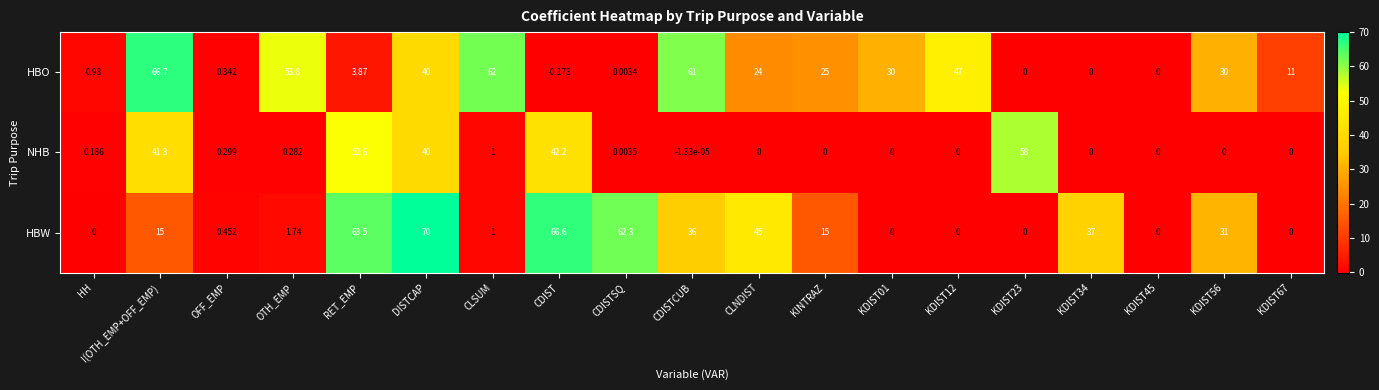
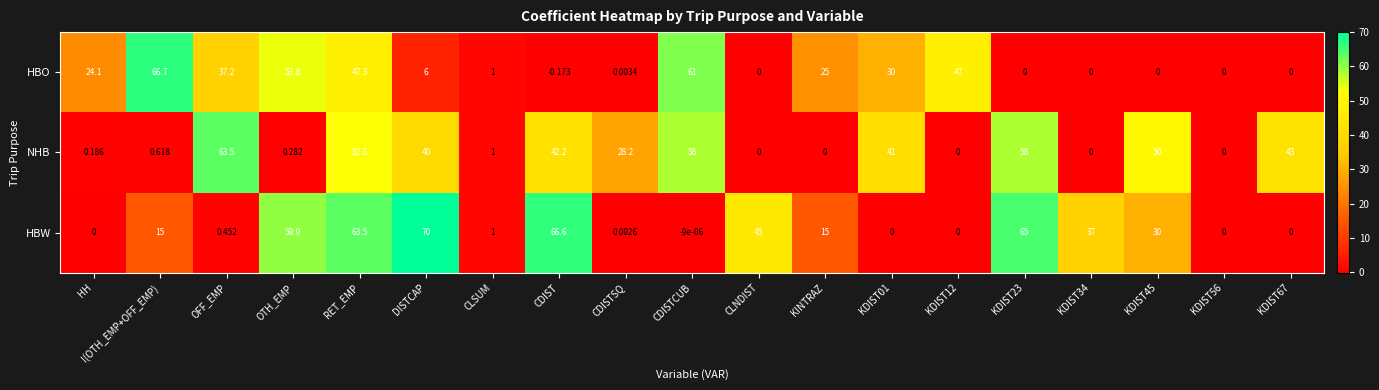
HBO, HH: 0.98 -> 24.1
HBO, OFF_EMP: 0.342 -> 37.2
HBO, RET_EMP: 3.87 -> 47.3
HBO, DISTCAP: 40 -> 6
HBO, CLSUM: 62 -> 1
HBO, CLNDIST: 24 -> 0
HBO, KDIST56: 30 -> 0
HBO, KDIST67: 11 -> 0
NHB, I(OTH_EMP+OFF_EMP): 41.3 -> 0.618
NHB, OFF_EMP: 0.299 -> 63.5
NHB, CDISTSQ: 0.0035 -> 28.2
NHB, CDISTCUB: -1.33e-05 -> 58
NHB, KDIST01: 0 -> 41
NHB, KDIST45: 0 -> 50
NHB, KDIST67: 0 -> 43
HBW, OTH_EMP: 1.74 -> 59.9
HBW, CDISTSQ: 62.3 -> 0.0026
HBW, CDISTCUB: 36 -> -9e-06
HBW, KDIST23: 0 -> 65
HBW, KDIST45: 0 -> 30
HBW, KDIST56: 31 -> 0
